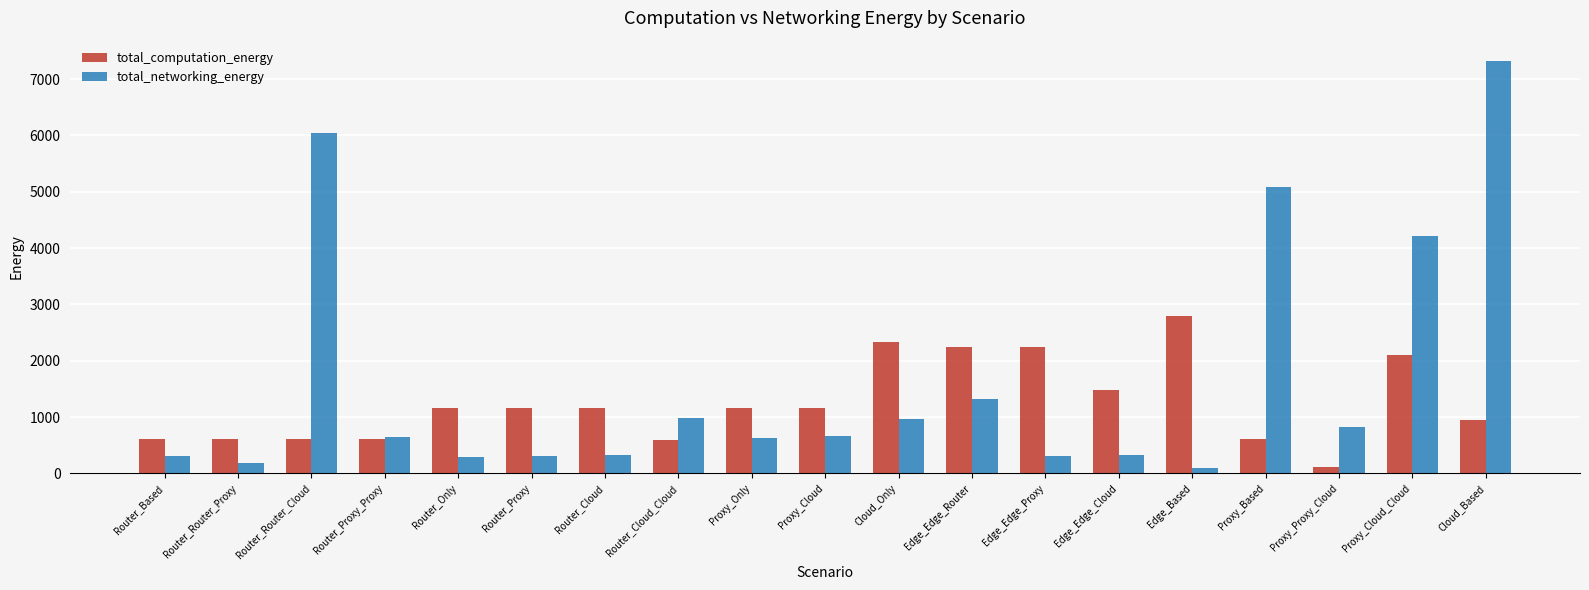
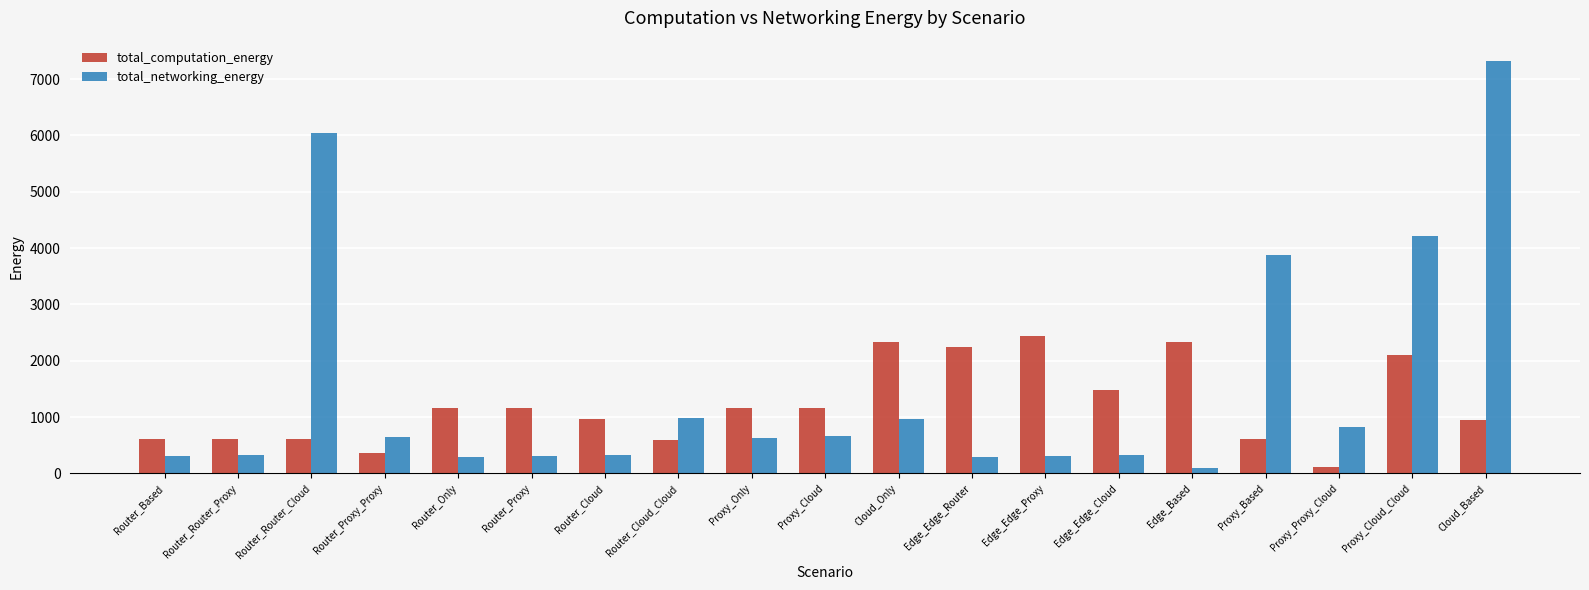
total_networking_energy, Router_Router_Proxy: 200 -> 300
total_computation_energy, Router_Proxy_Proxy: 600 -> 400
total_computation_energy, Router_Cloud: 1200 -> 1000
total_networking_energy, Edge_Edge_Router: 1300 -> 300
total_computation_energy, Edge_Edge_Proxy: 2300 -> 2400
total_computation_energy, Edge_Based: 2800 -> 2300
total_networking_energy, Proxy_Based: 5100 -> 3900
